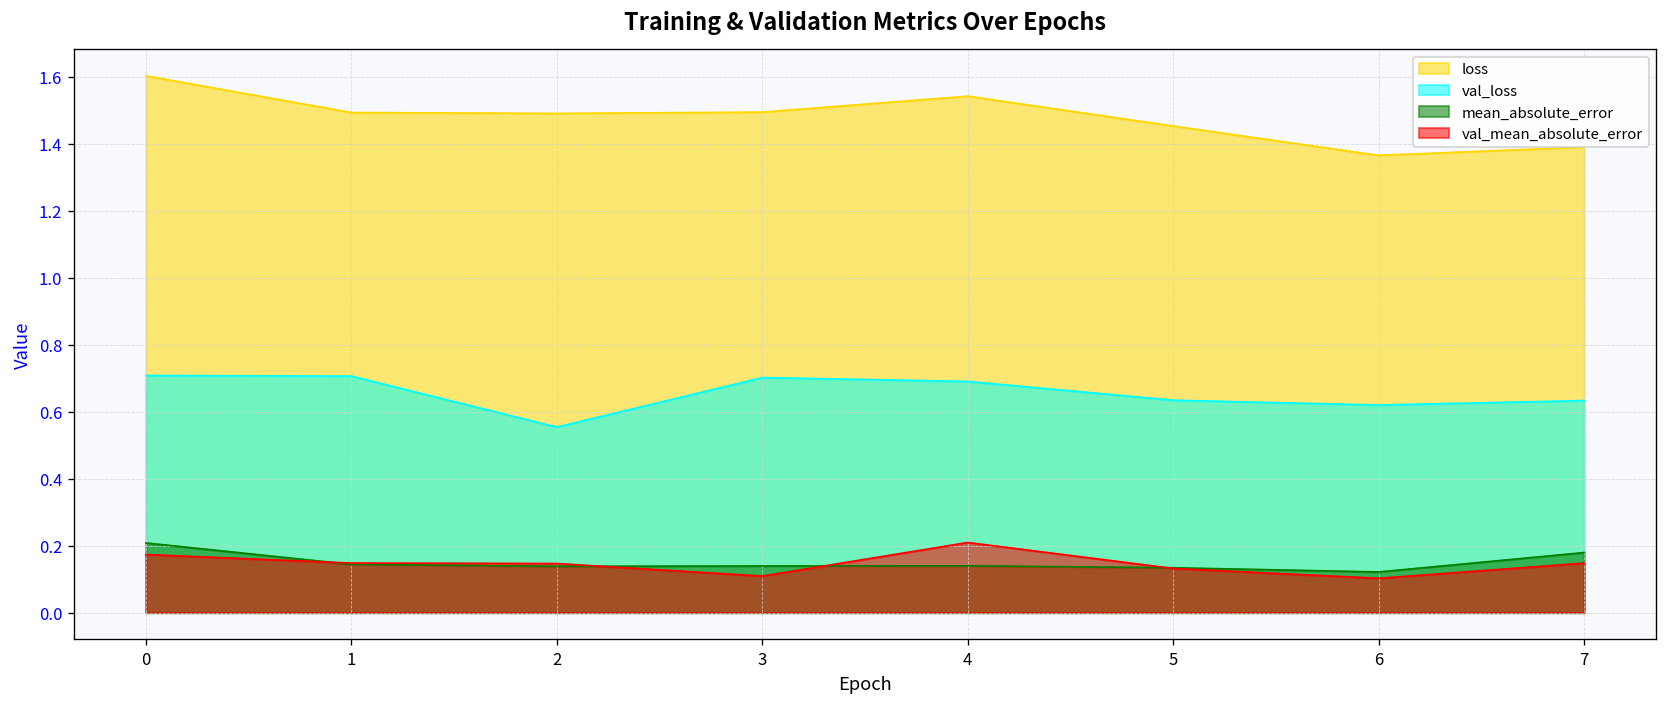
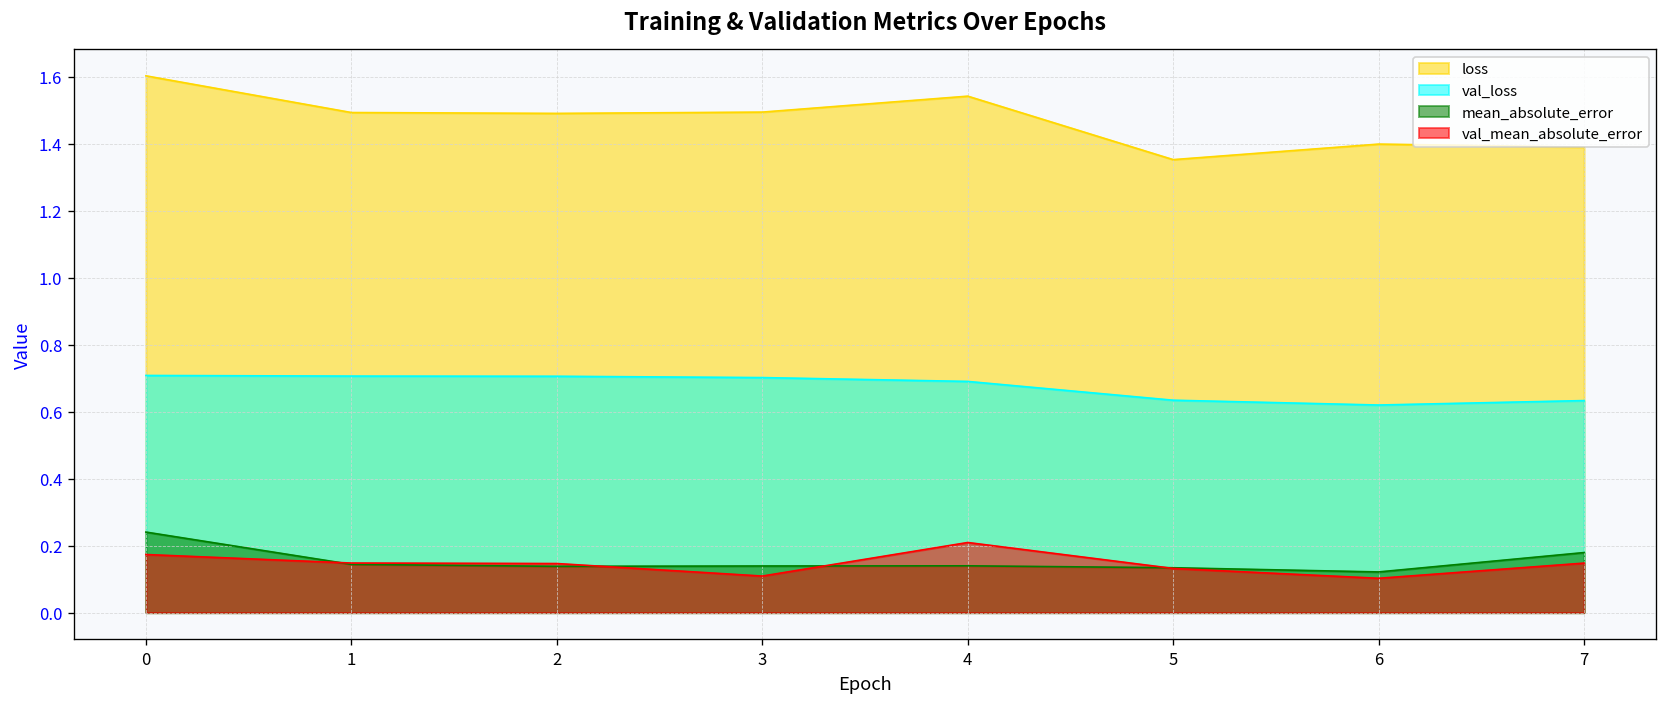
mean_absolute_error, 0: 0.21 -> 0.24
val_loss, 2: 0.55 -> 0.71
loss, 5: 1.45 -> 1.35
loss, 6: 1.37 -> 1.40
